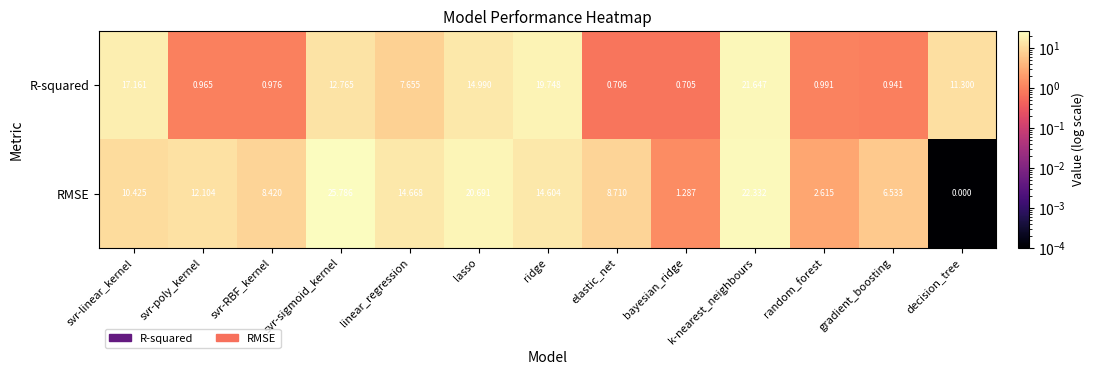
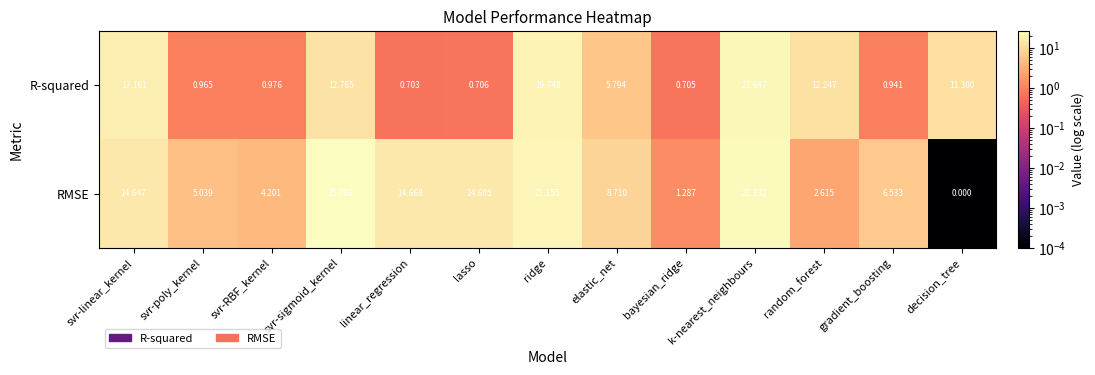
R-squared, linear_regression: 7.655 -> 0.703
R-squared, lasso: 14.990 -> 0.706
R-squared, elastic_net: 0.706 -> 5.794
R-squared, random_forest: 0.991 -> 12.247
RMSE, svr-linear_kernel: 10.425 -> 14.647
RMSE, svr-poly_kernel: 12.104 -> 5.039
RMSE, svr-RBF_kernel: 8.420 -> 4.201
RMSE, lasso: 20.691 -> 14.605
RMSE, ridge: 14.604 -> 21.155
